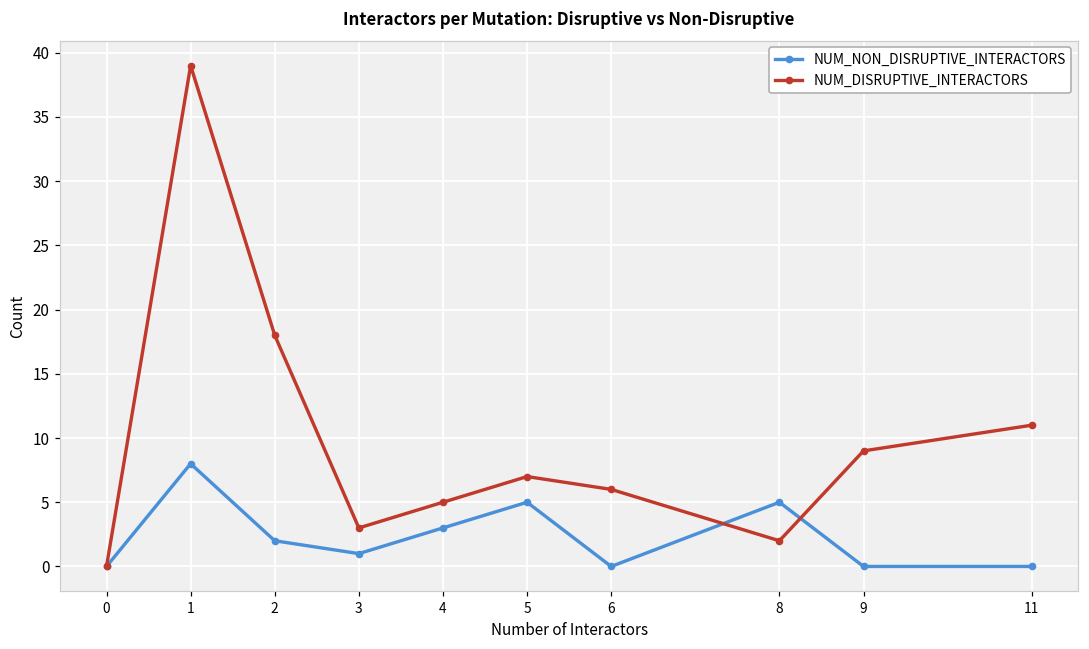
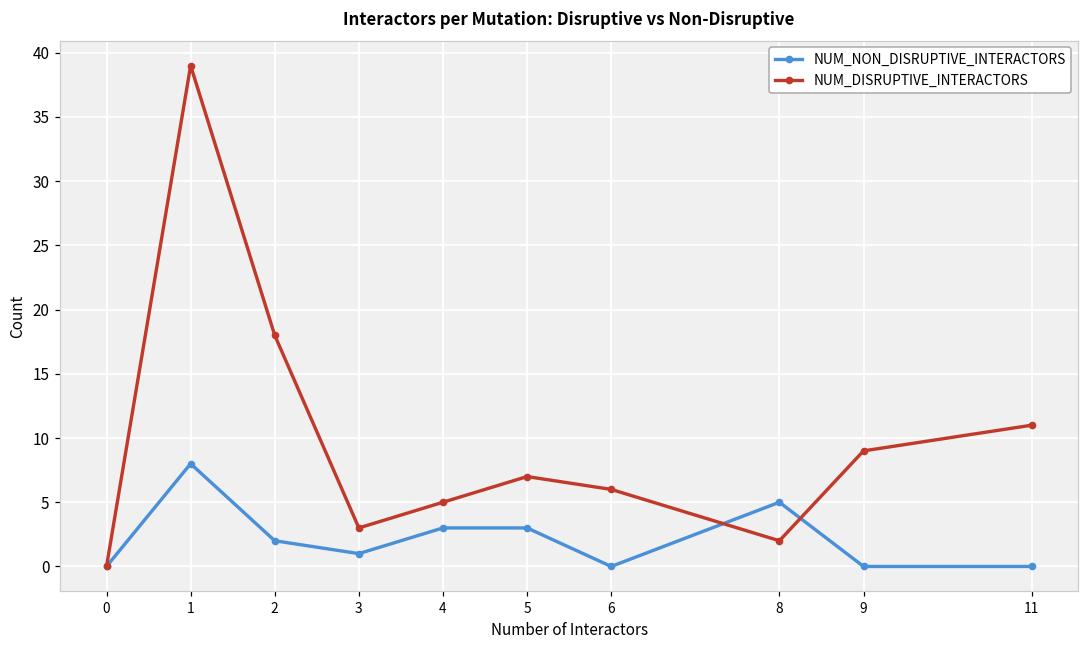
NUM_NON_DISRUPTIVE_INTERACTORS, 5: 5 -> 3
